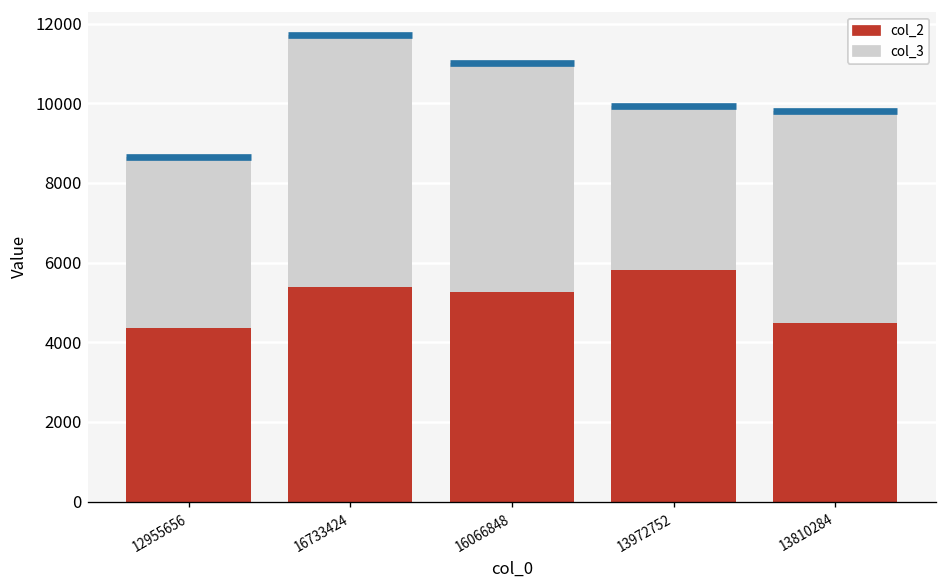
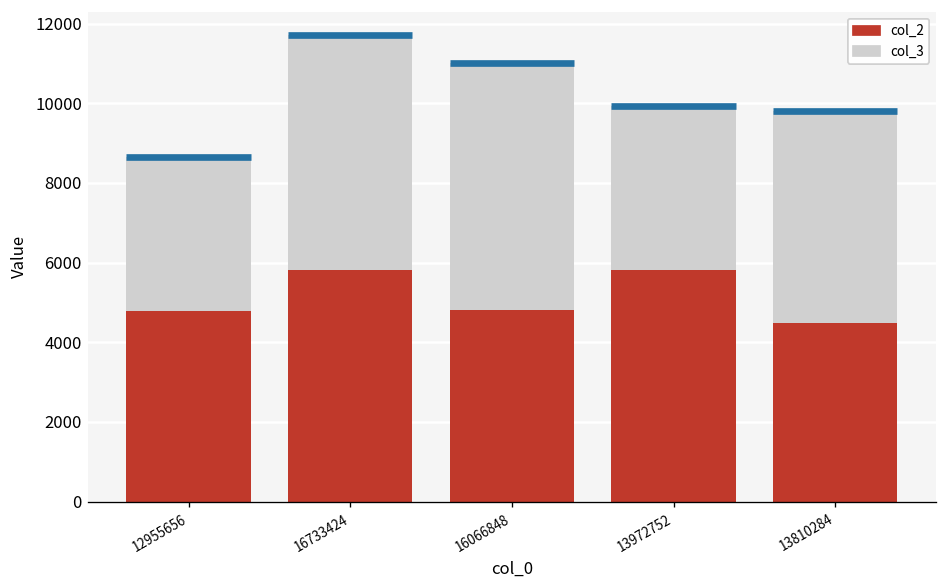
col_2, 12955656: 4300 -> 4800
col_2, 16733424: 5400 -> 5800
col_2, 16066848: 5300 -> 4800
